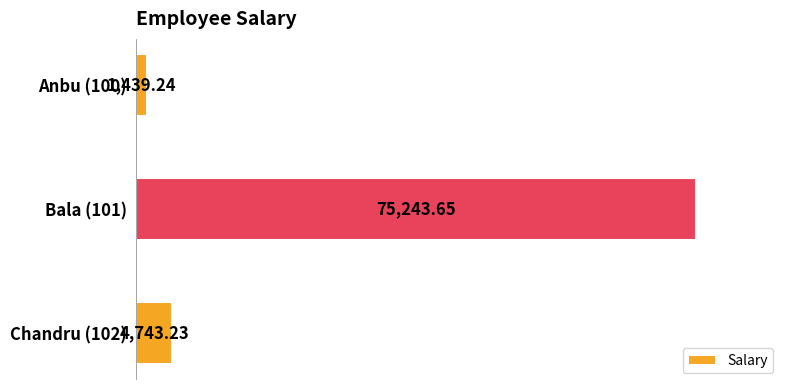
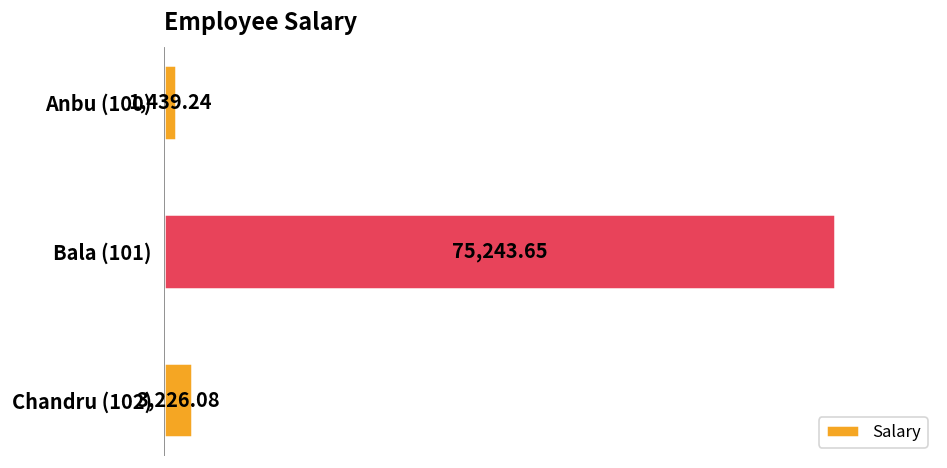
Chandru (102): 4,743.23 -> 3,226.08
